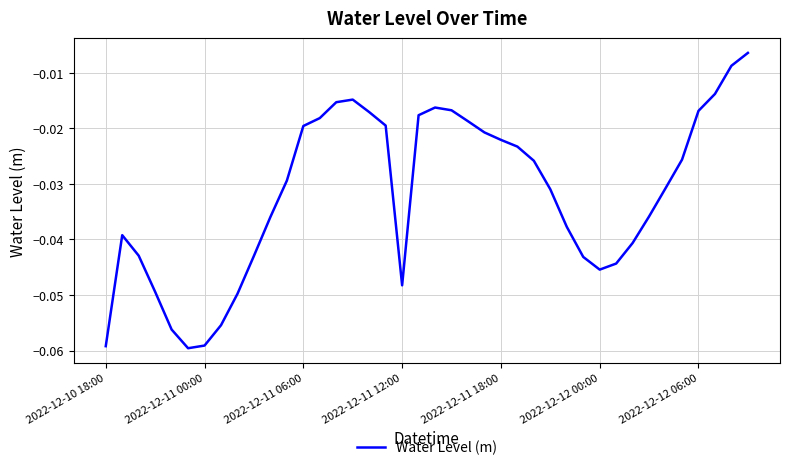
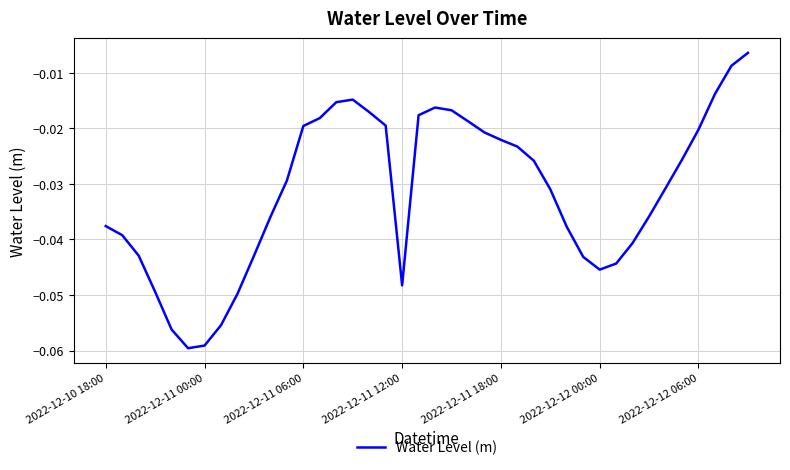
2022-12-10 18:00: -0.059 -> -0.038
2022-12-12 06:00: -0.017 -> -0.020
